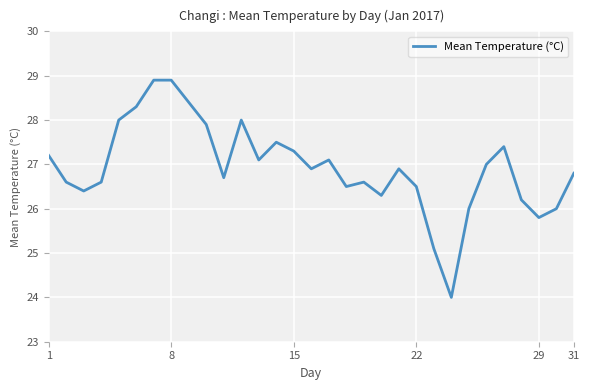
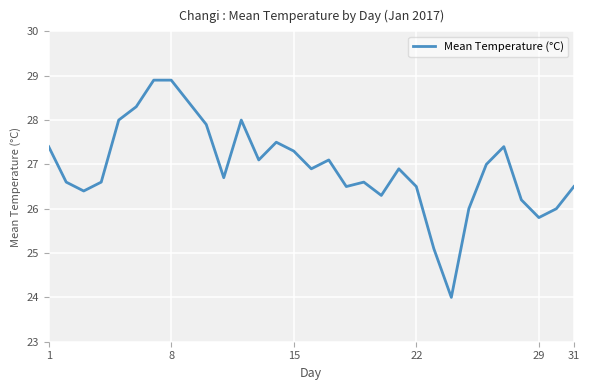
1: 27.2 -> 27.4
31: 26.8 -> 26.5
